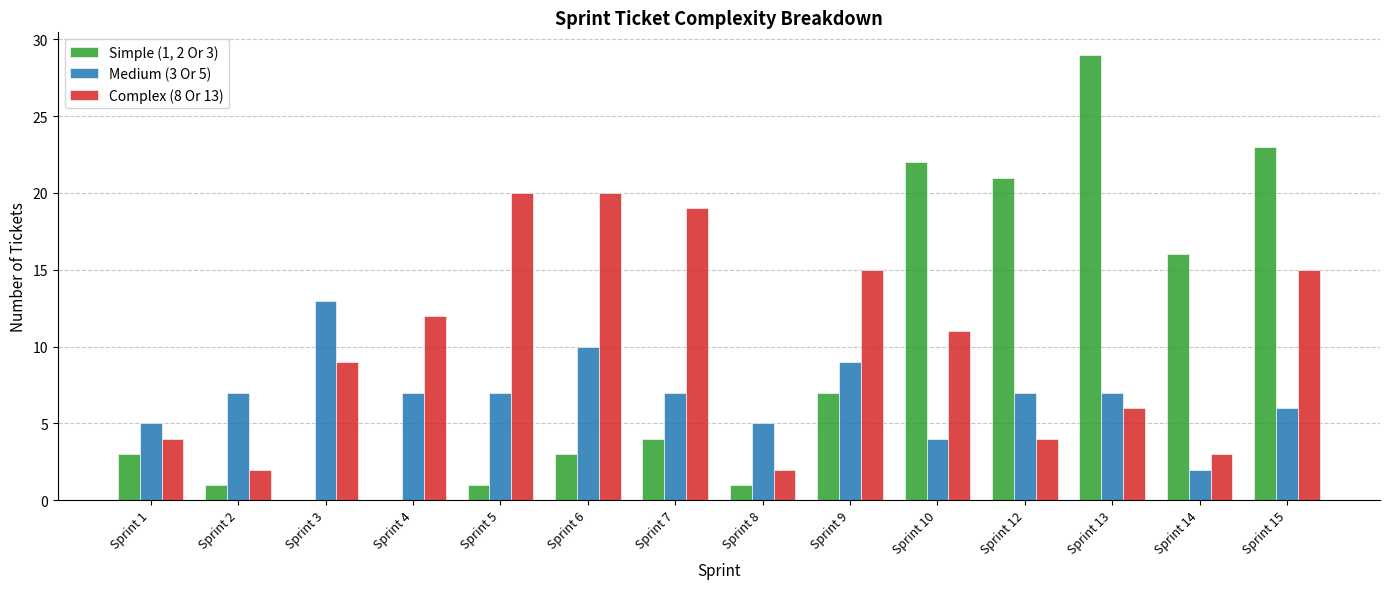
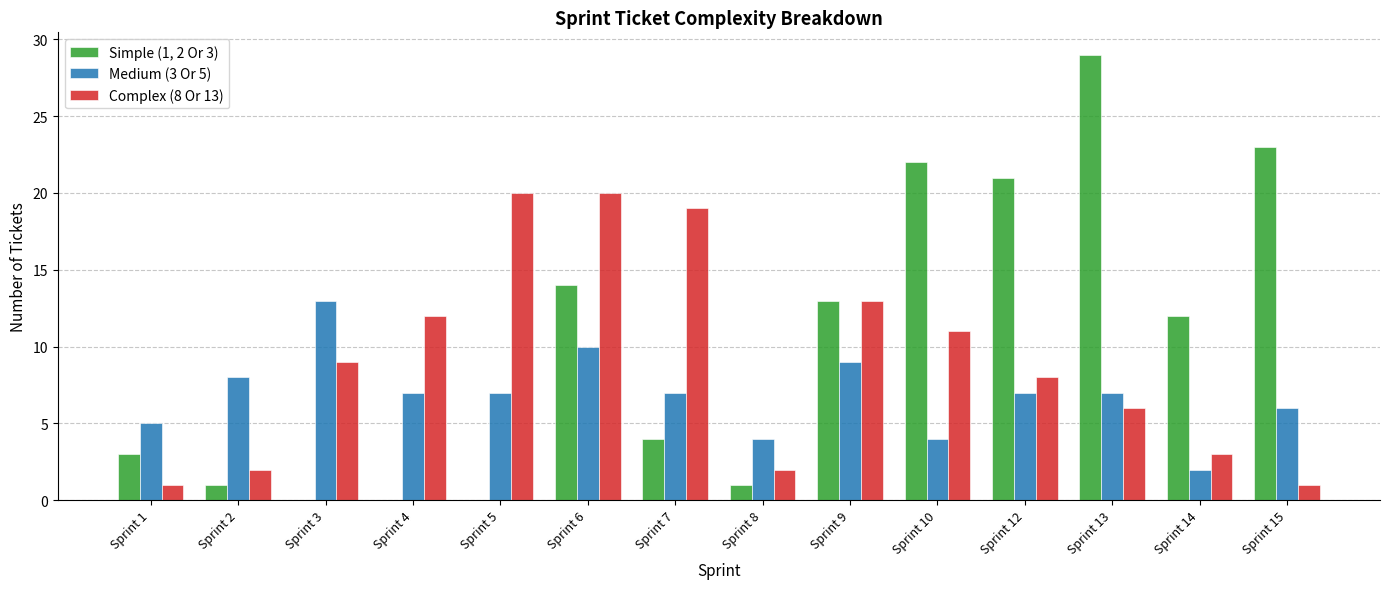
Complex (8 Or 13), Sprint 1: 4 -> 1
Medium (3 Or 5), Sprint 2: 7 -> 8
Simple (1, 2 Or 3), Sprint 5: 1 -> 0
Simple (1, 2 Or 3), Sprint 6: 3 -> 14
Medium (3 Or 5), Sprint 8: 5 -> 4
Simple (1, 2 Or 3), Sprint 9: 7 -> 13
Complex (8 Or 13), Sprint 9: 15 -> 13
Complex (8 Or 13), Sprint 12: 4 -> 8
Simple (1, 2 Or 3), Sprint 14: 16 -> 12
Complex (8 Or 13), Sprint 15: 15 -> 1
